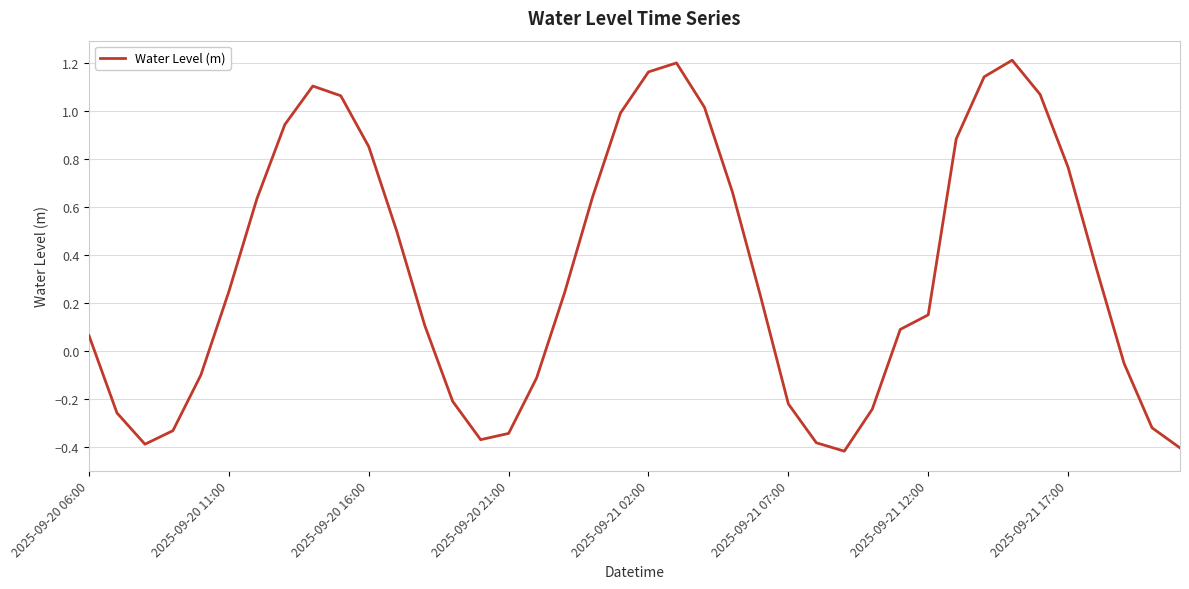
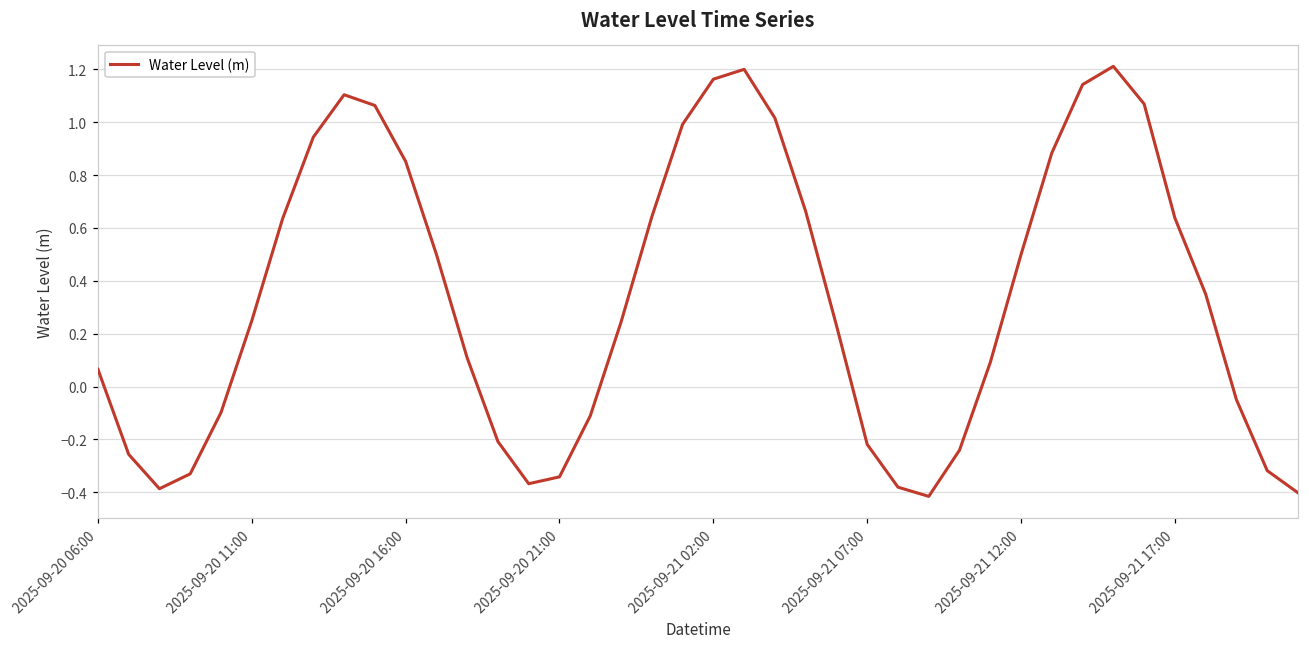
2025-09-21 12:00: 0.15 -> 0.50
2025-09-21 17:00: 0.77 -> 0.64
